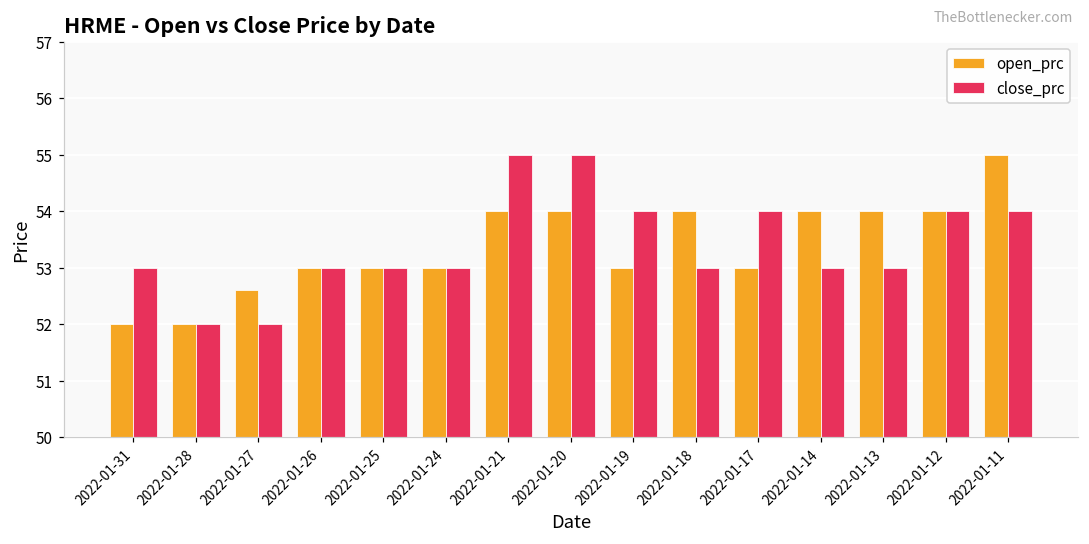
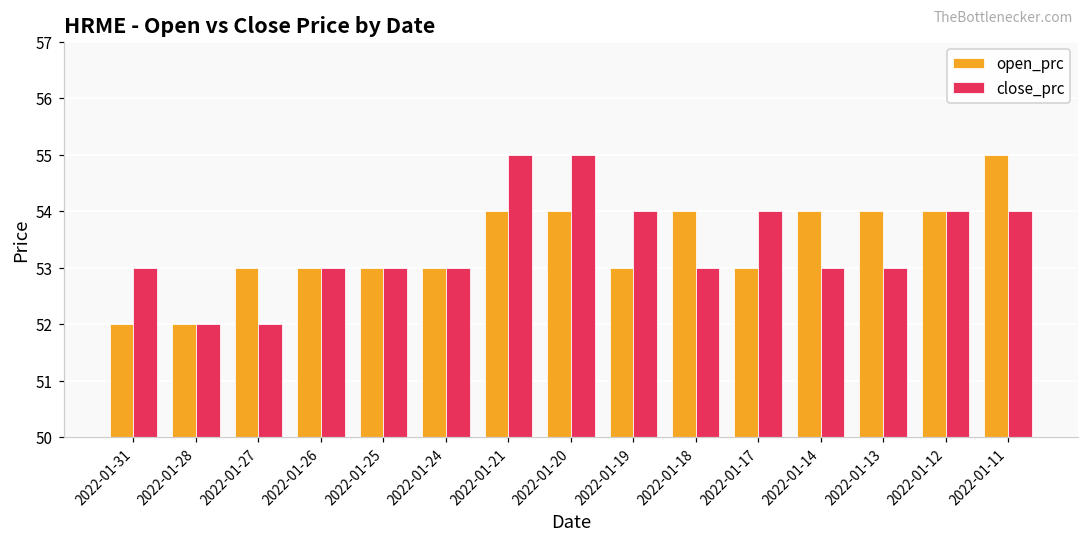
open_prc, 2022-01-27: 52.6 -> 53.0
